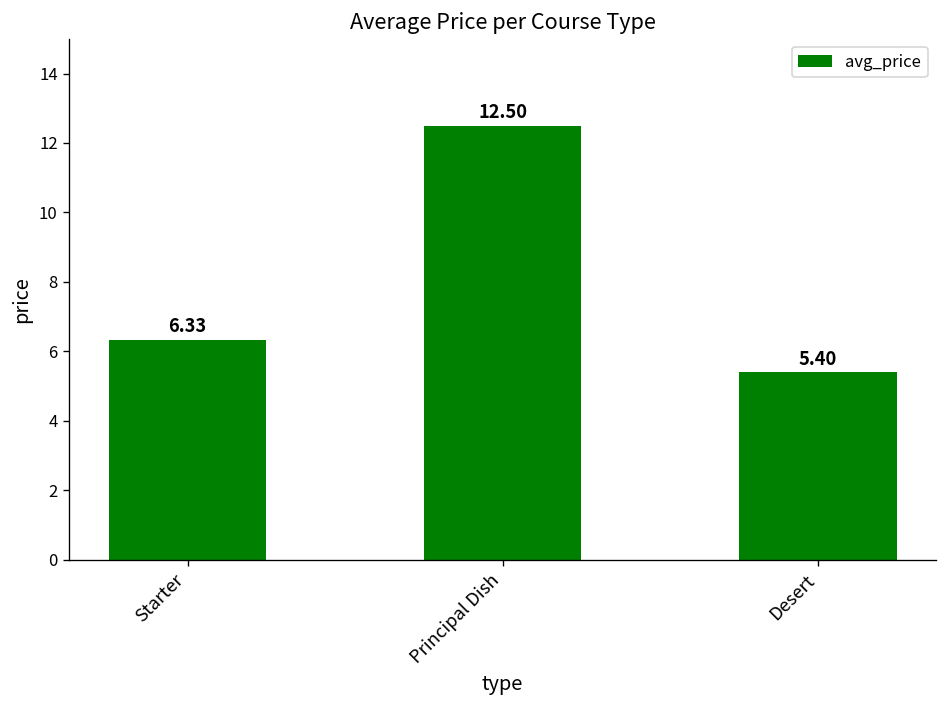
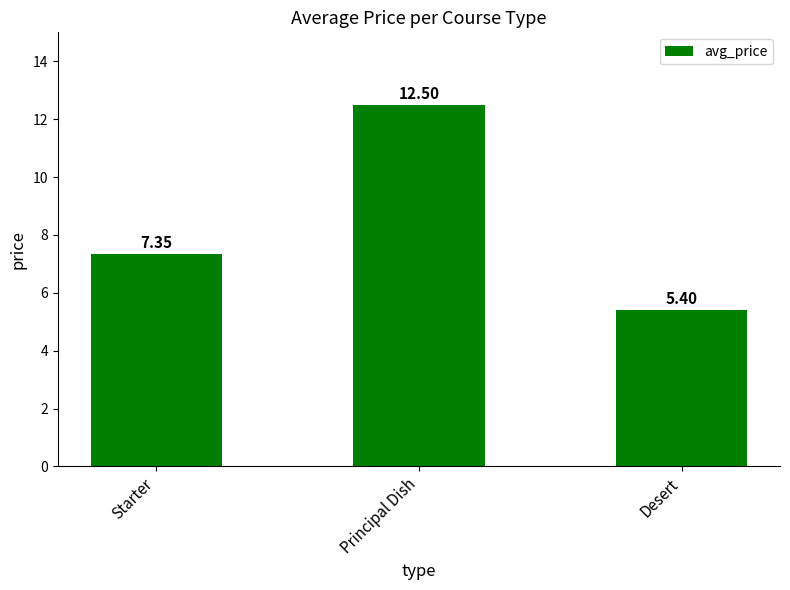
Starter: 6.33 -> 7.35
